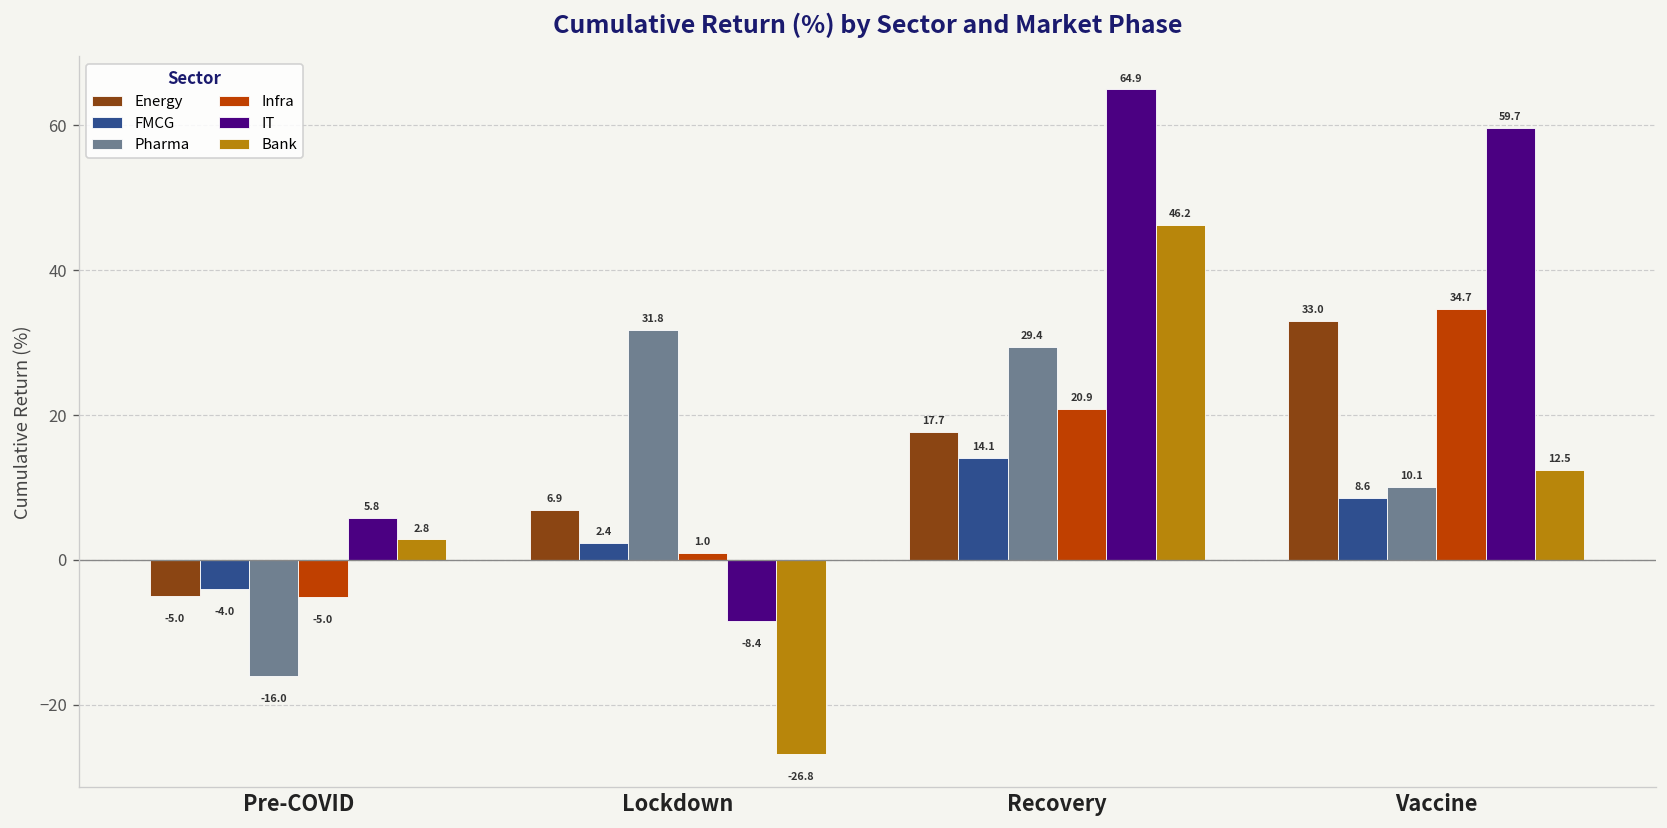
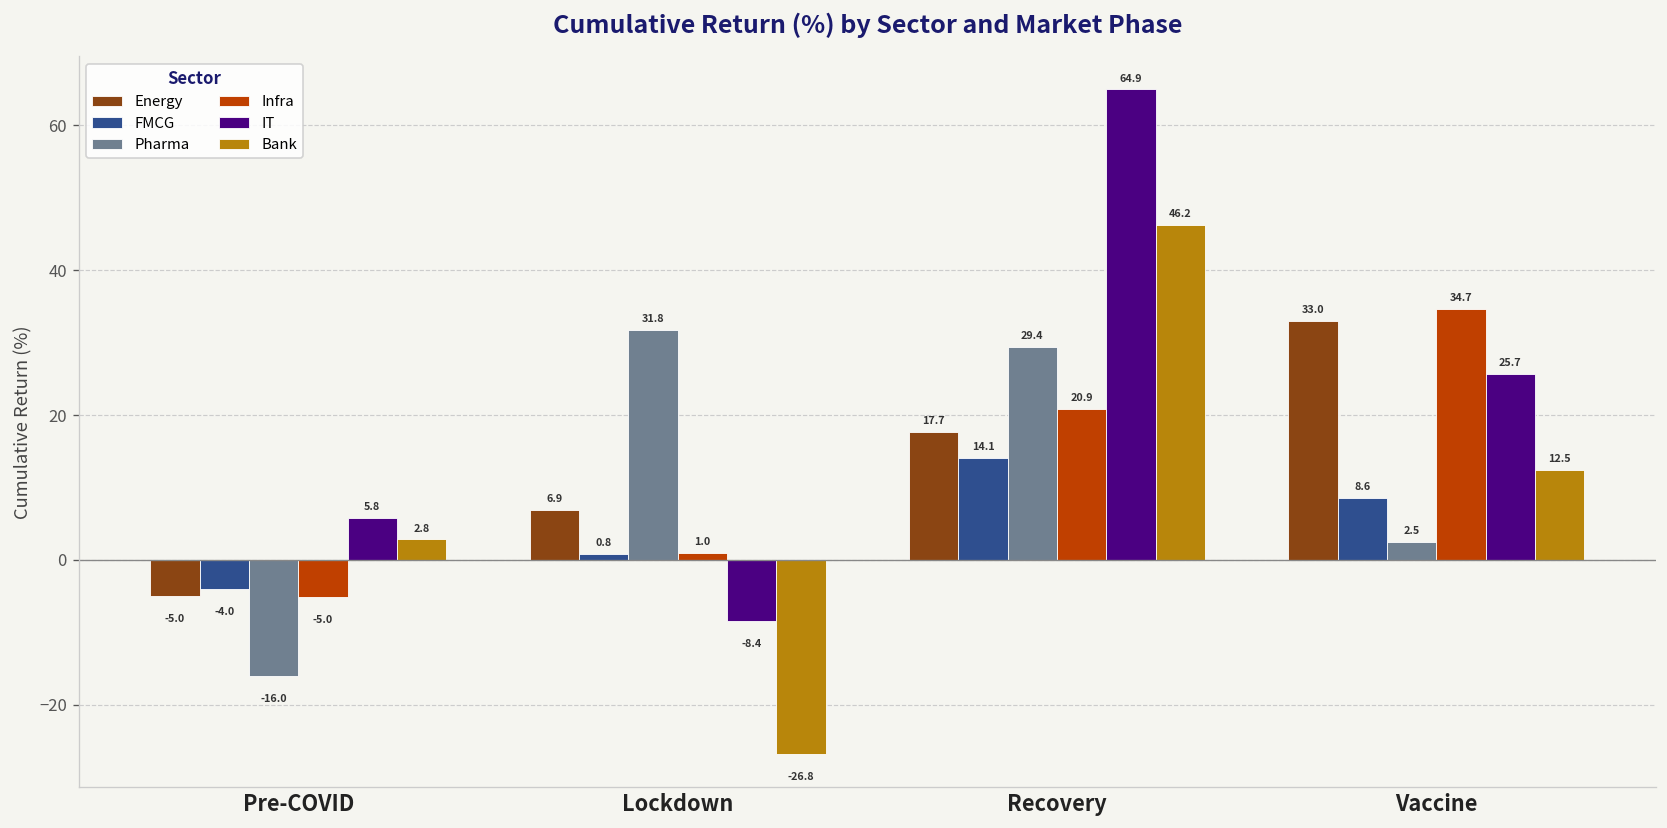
FMCG, Lockdown: 2.4 -> 0.8
Pharma, Vaccine: 10.1 -> 2.5
IT, Vaccine: 59.7 -> 25.7
